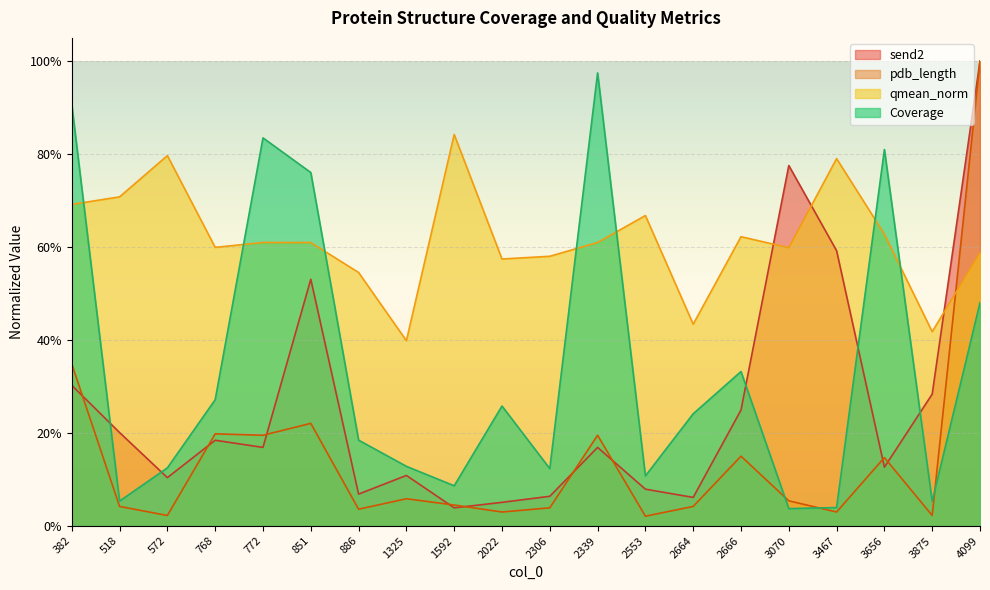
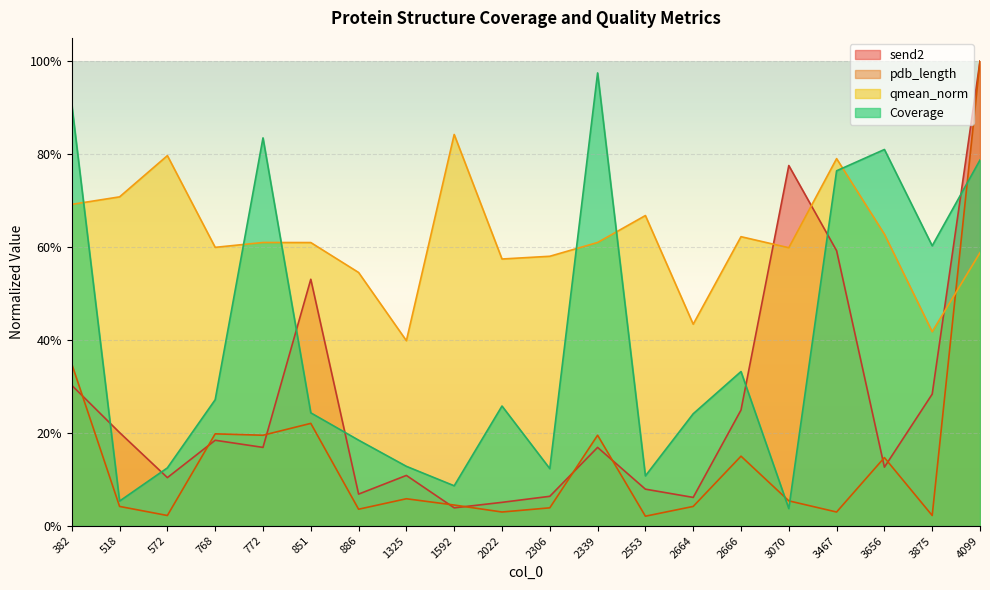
Coverage, 851: 76% -> 24%
Coverage, 3467: 4% -> 76%
Coverage, 3875: 5% -> 60%
Coverage, 4099: 48% -> 79%
